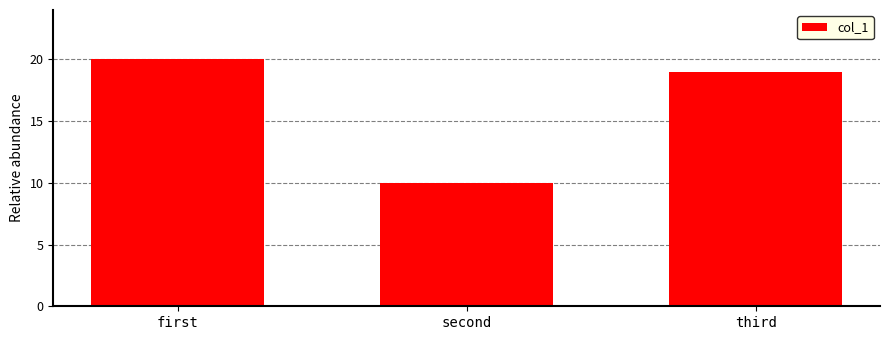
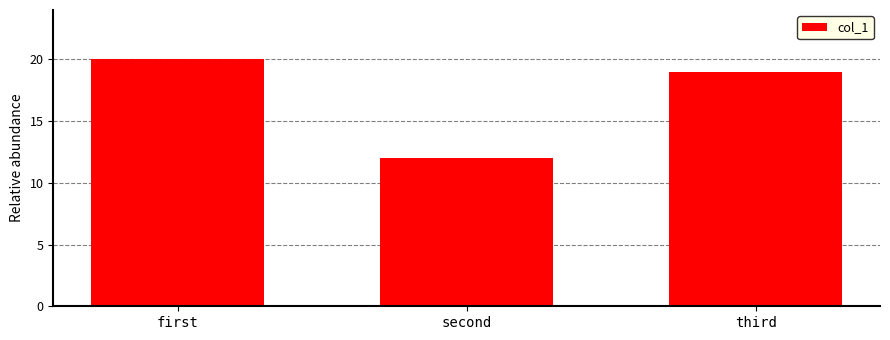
second: 10 -> 12
